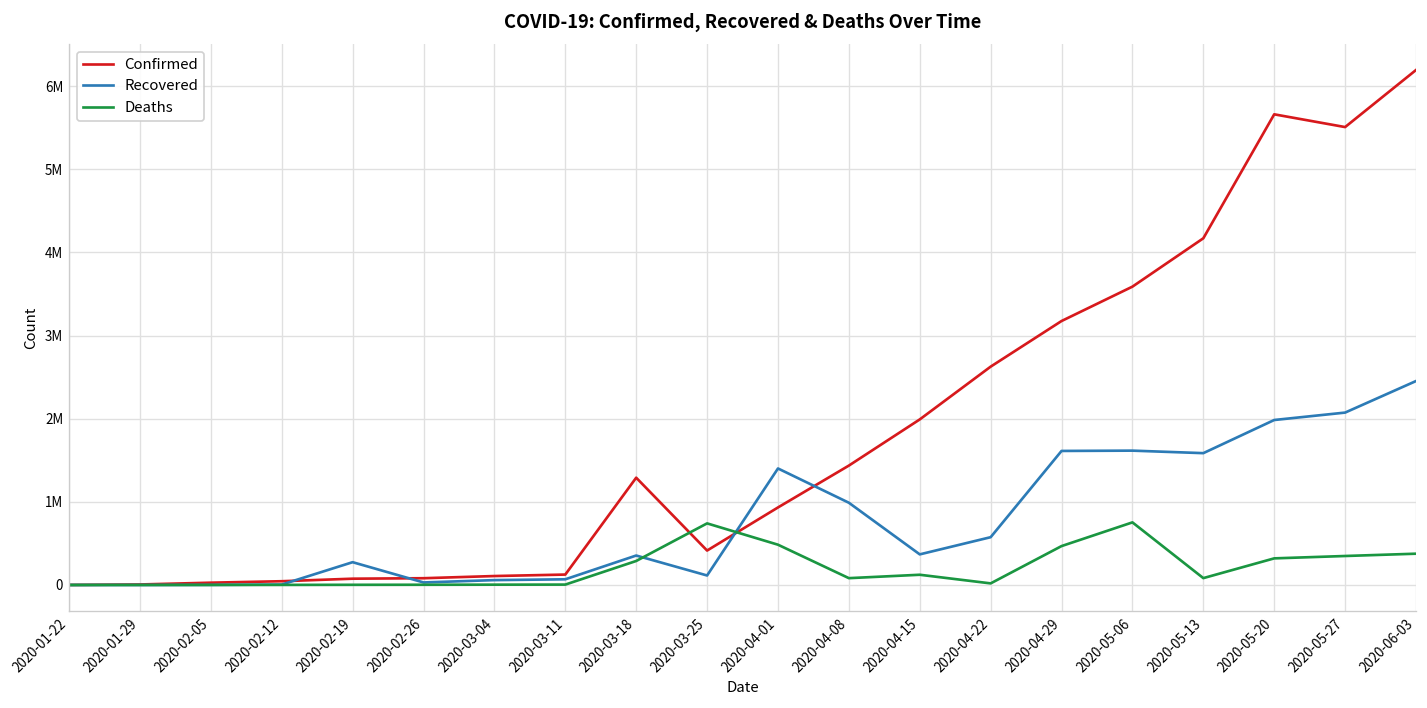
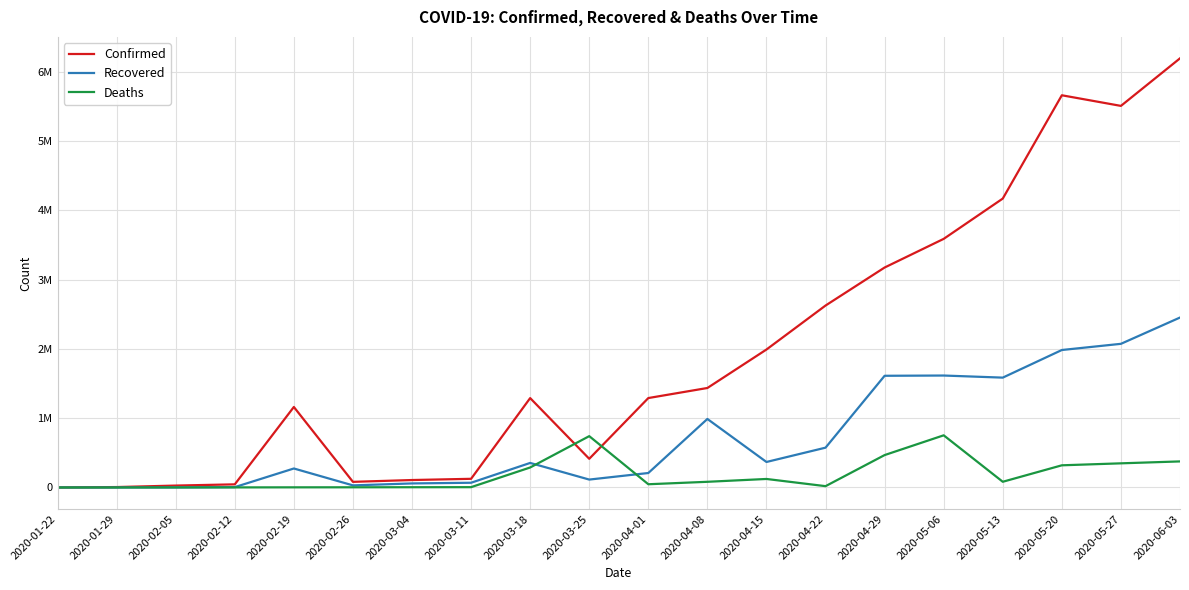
Confirmed, 2020-02-19: 100000 -> 1200000
Confirmed, 2020-04-01: 900000 -> 1300000
Recovered, 2020-04-01: 1400000 -> 200000
Deaths, 2020-04-01: 500000 -> 0
